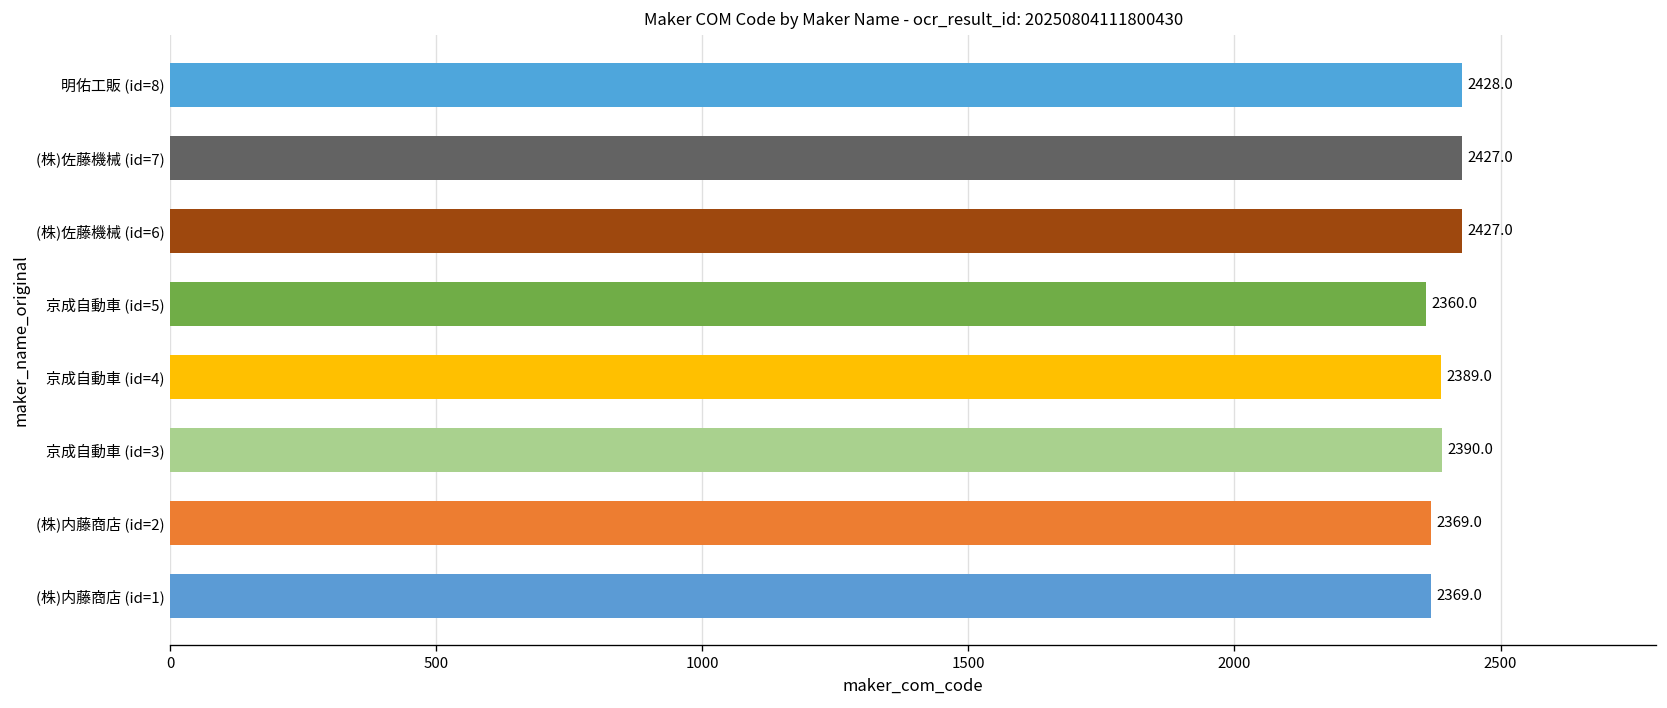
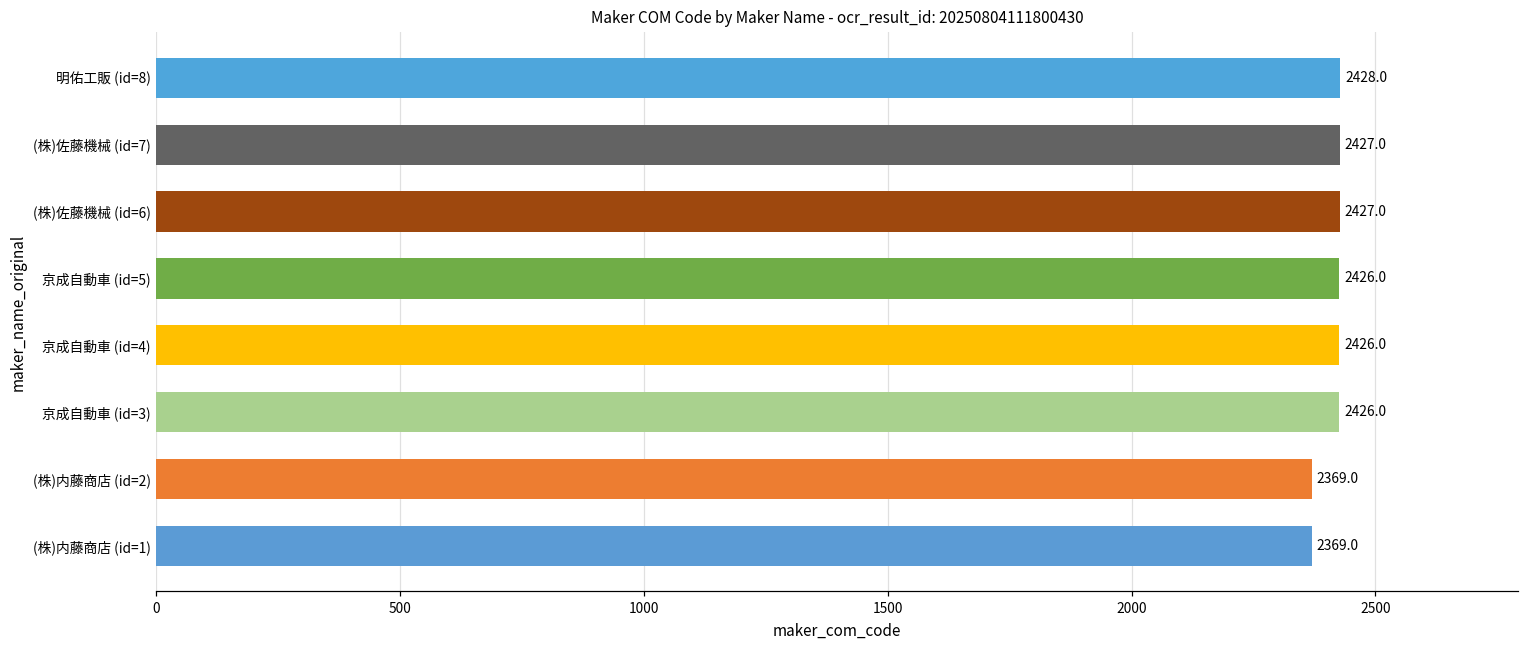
京成自動車 (id=5): 2360.0 -> 2426.0
京成自動車 (id=4): 2389.0 -> 2426.0
京成自動車 (id=3): 2390.0 -> 2426.0
